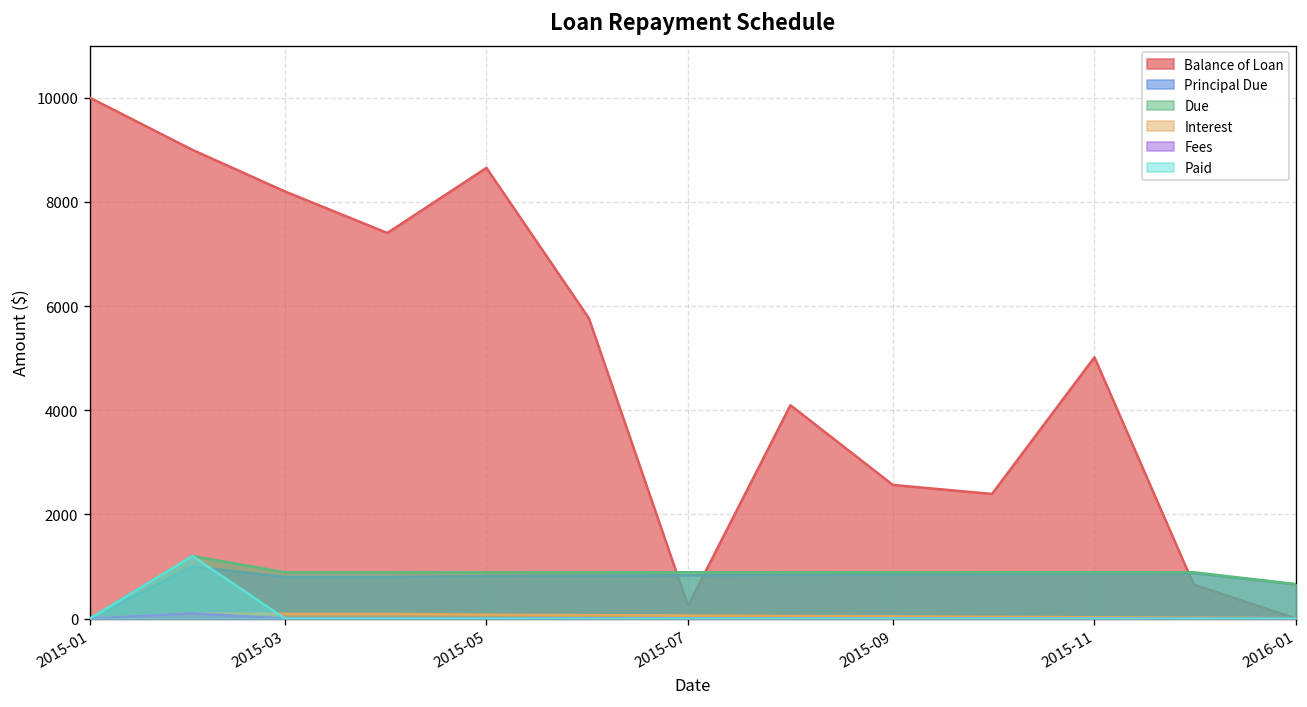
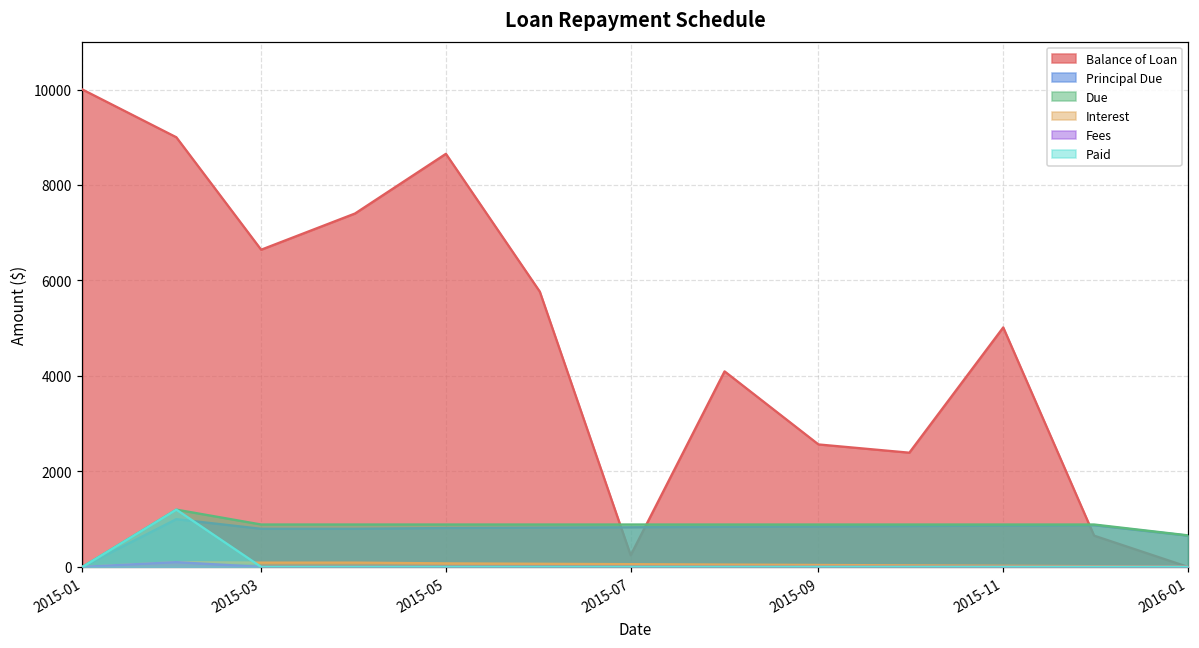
Balance of Loan, 2015-03: 8200 -> 6600
